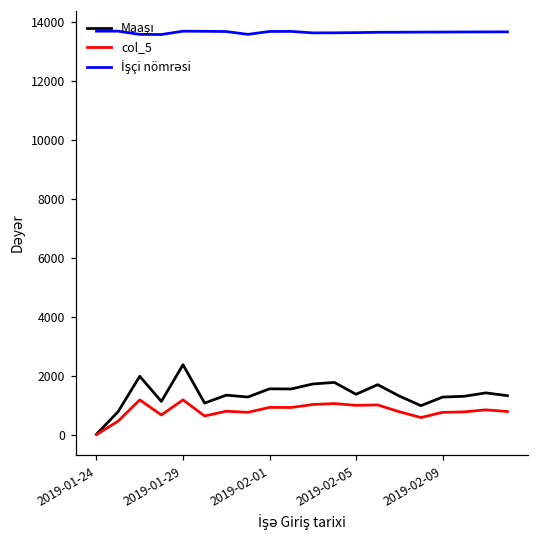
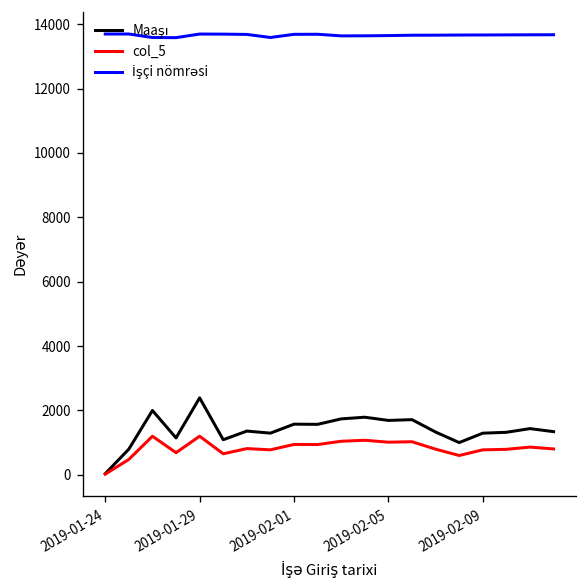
Maaşı, 2019-02-05: 1400 -> 1700
